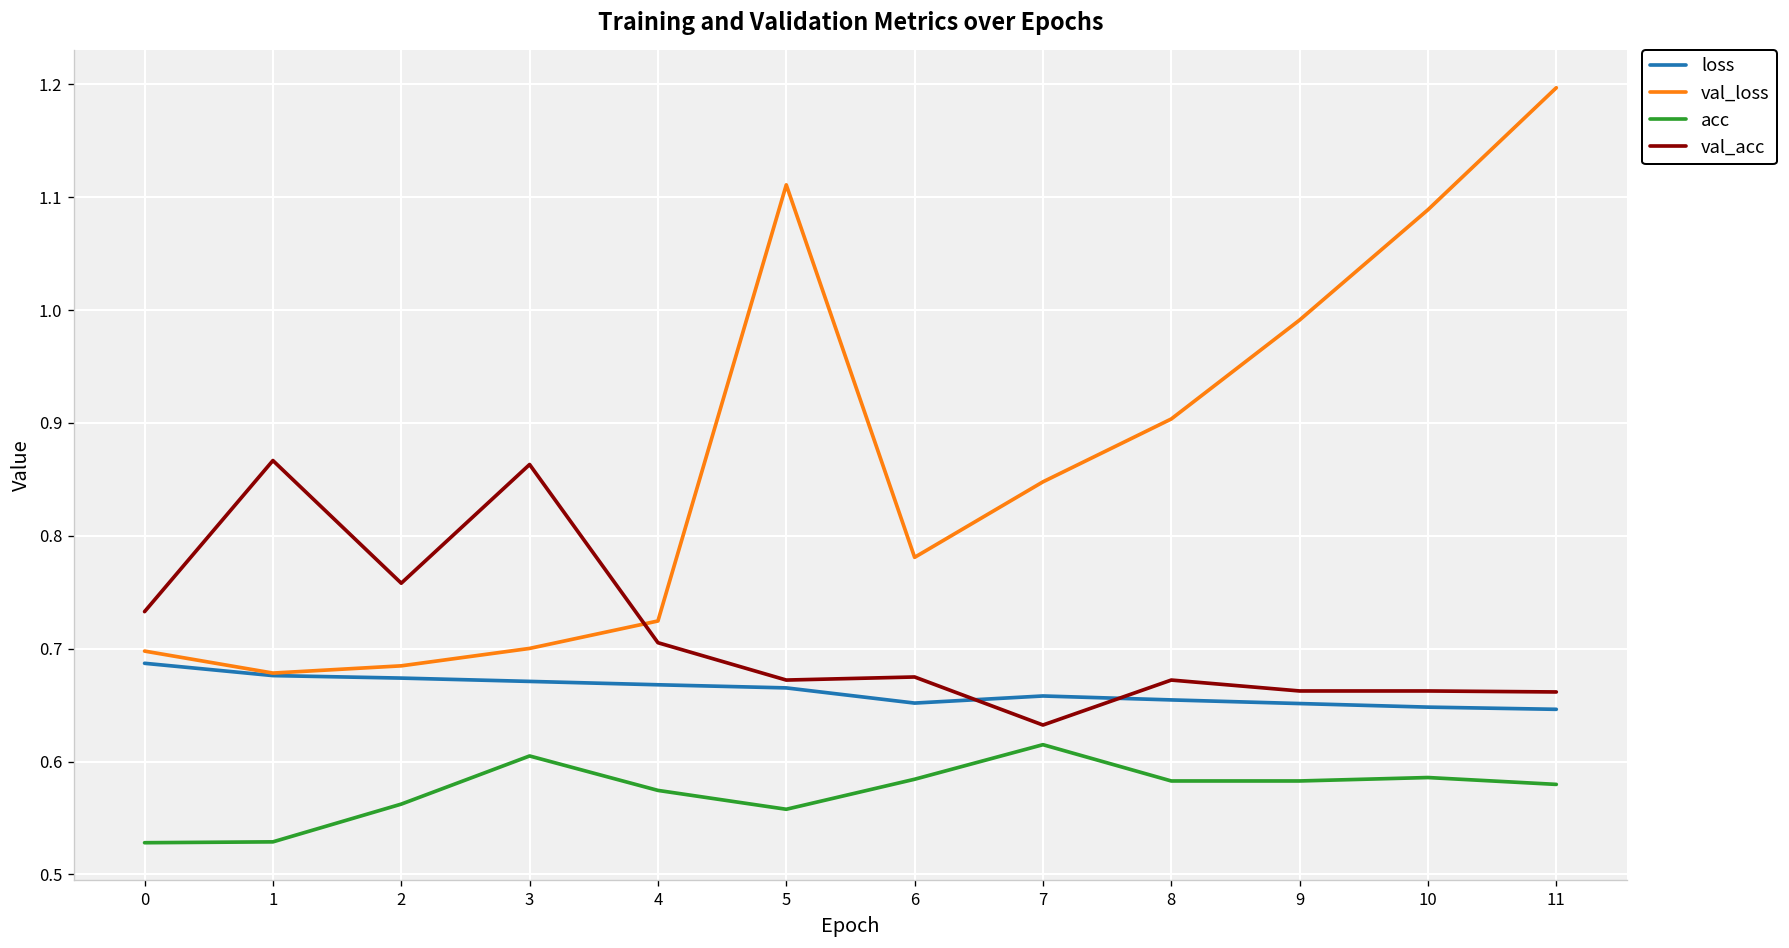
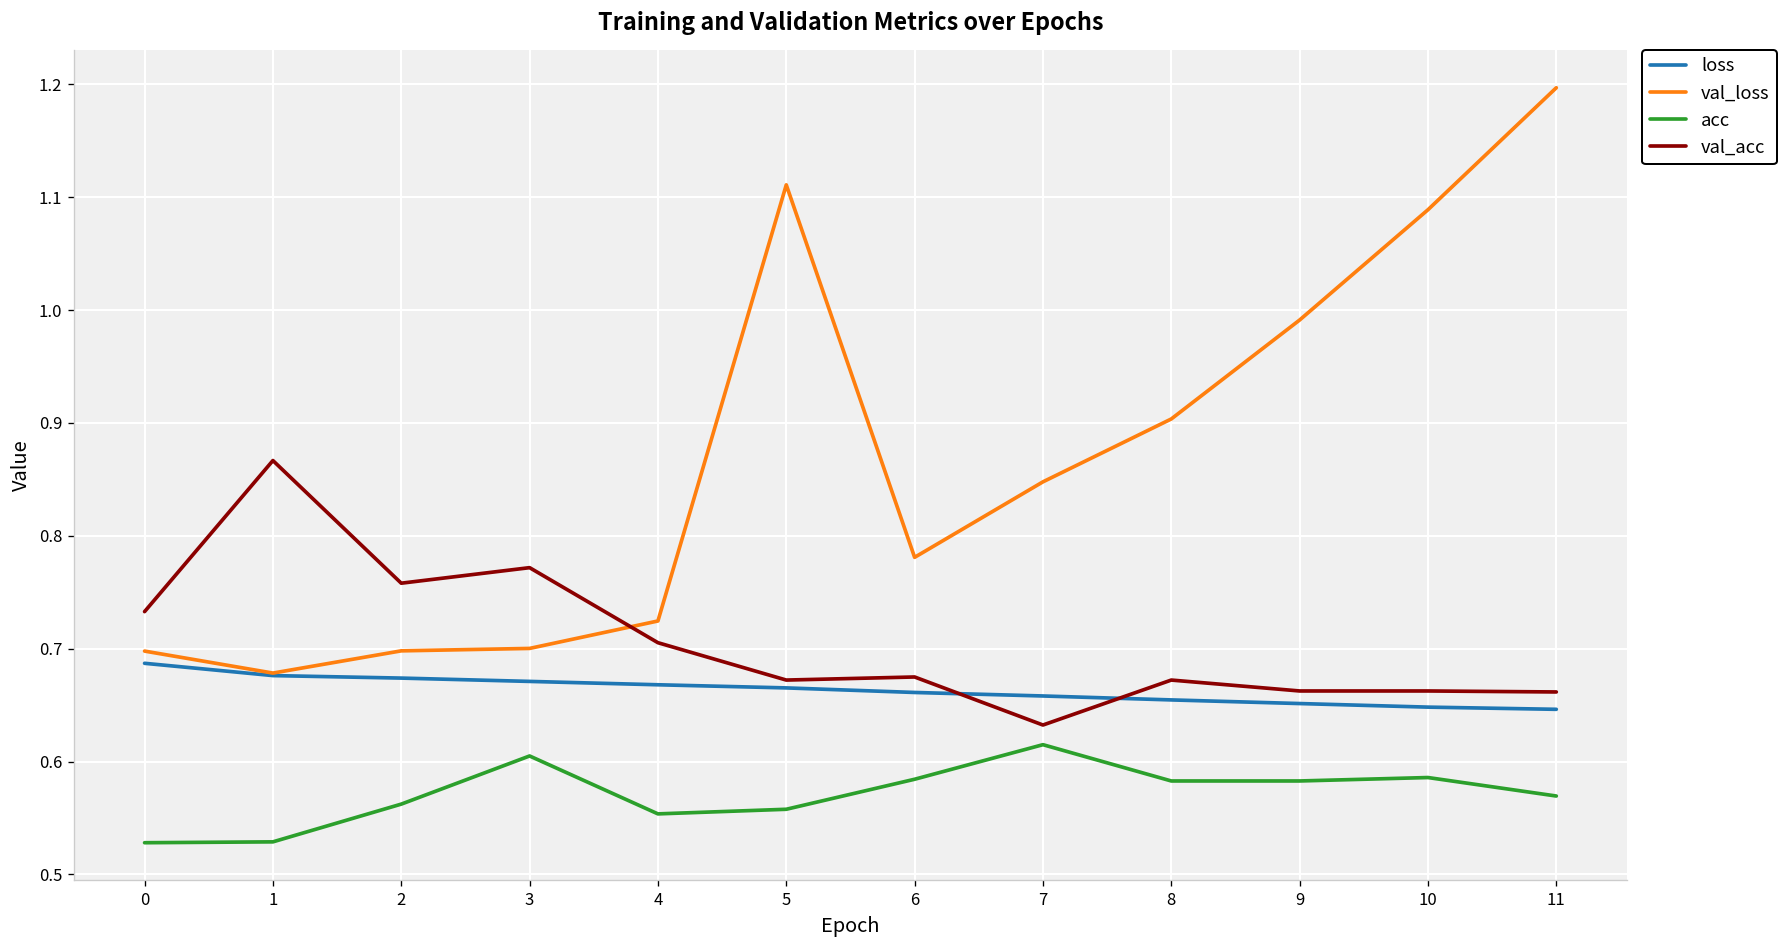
val_loss, 2: 0.68 -> 0.70
val_acc, 3: 0.86 -> 0.77
acc, 4: 0.57 -> 0.55
loss, 6: 0.65 -> 0.66
acc, 11: 0.58 -> 0.57
